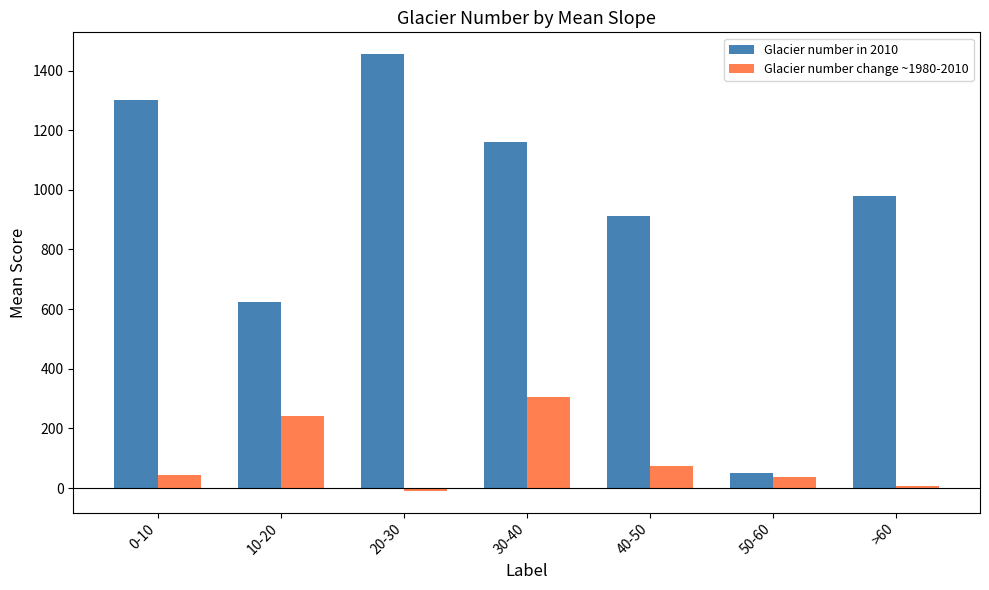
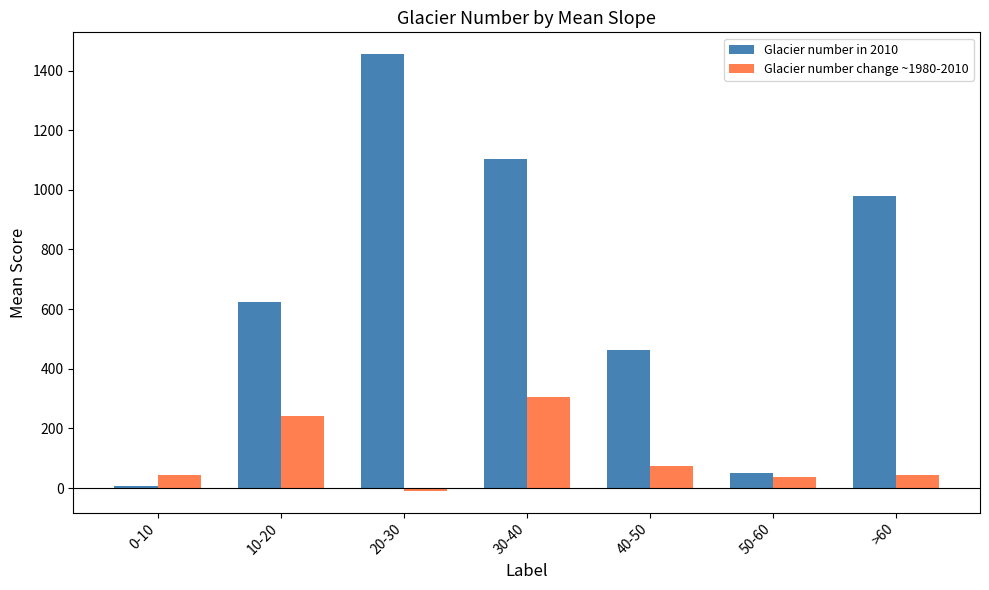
Glacier number in 2010, 0-10: 1300 -> 10
Glacier number in 2010, 30-40: 1160 -> 1100
Glacier number in 2010, 40-50: 910 -> 460
Glacier number change ~1980-2010, >60: 10 -> 50
